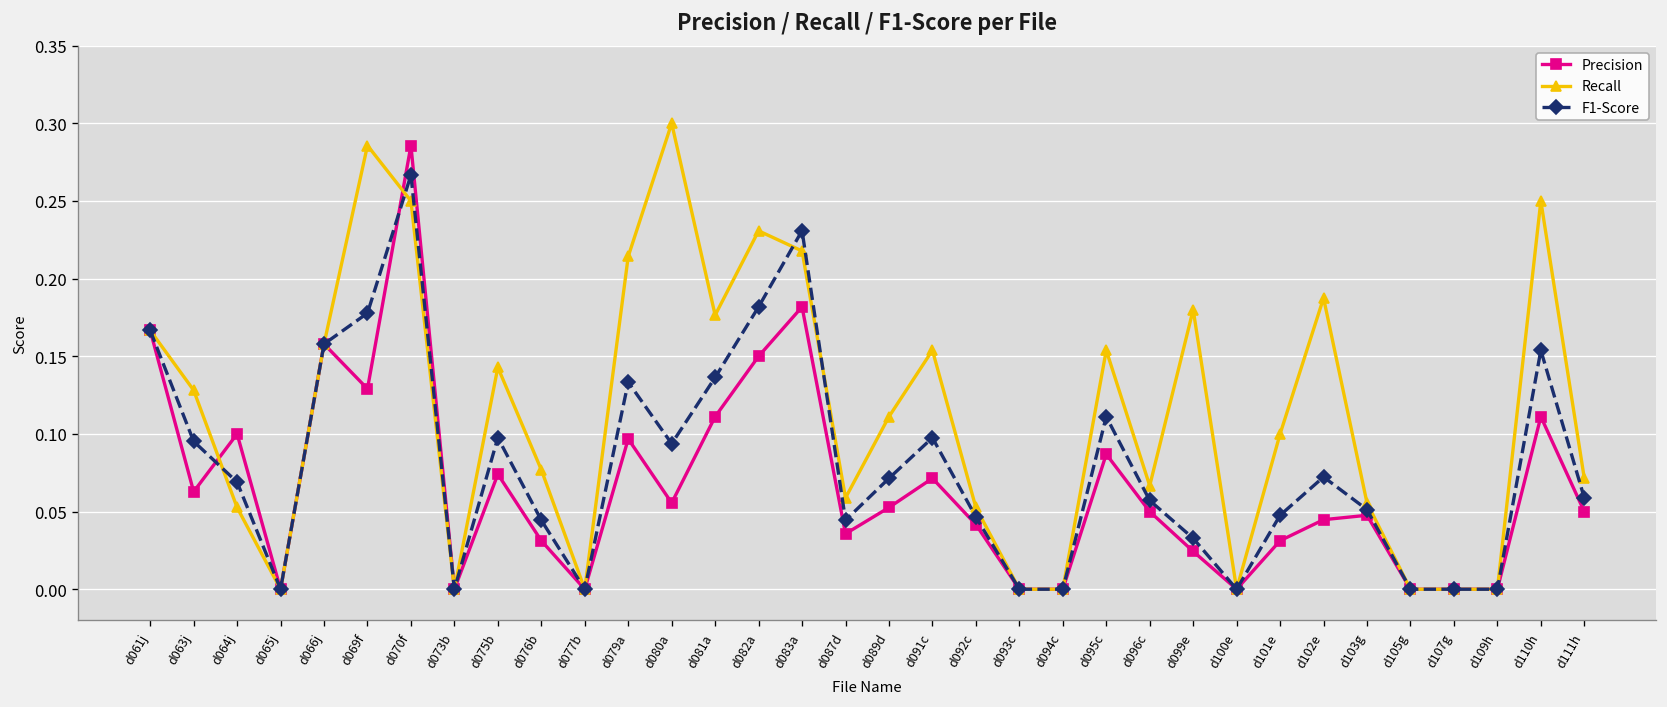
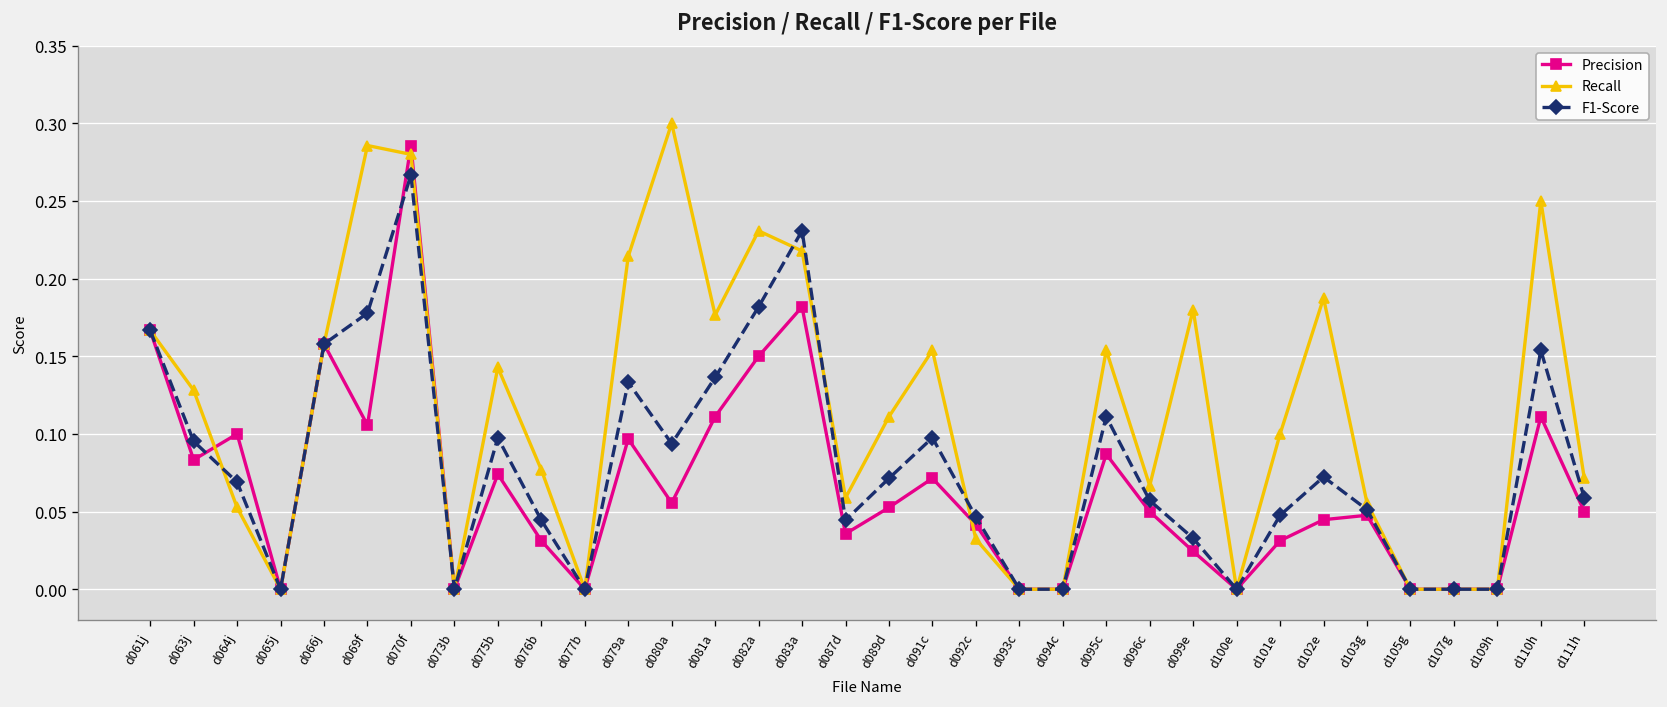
Precision, d063j: 0.063 -> 0.083
Precision, d069f: 0.129 -> 0.106
Recall, d070f: 0.25 -> 0.28
Recall, d092c: 0.053 -> 0.032
